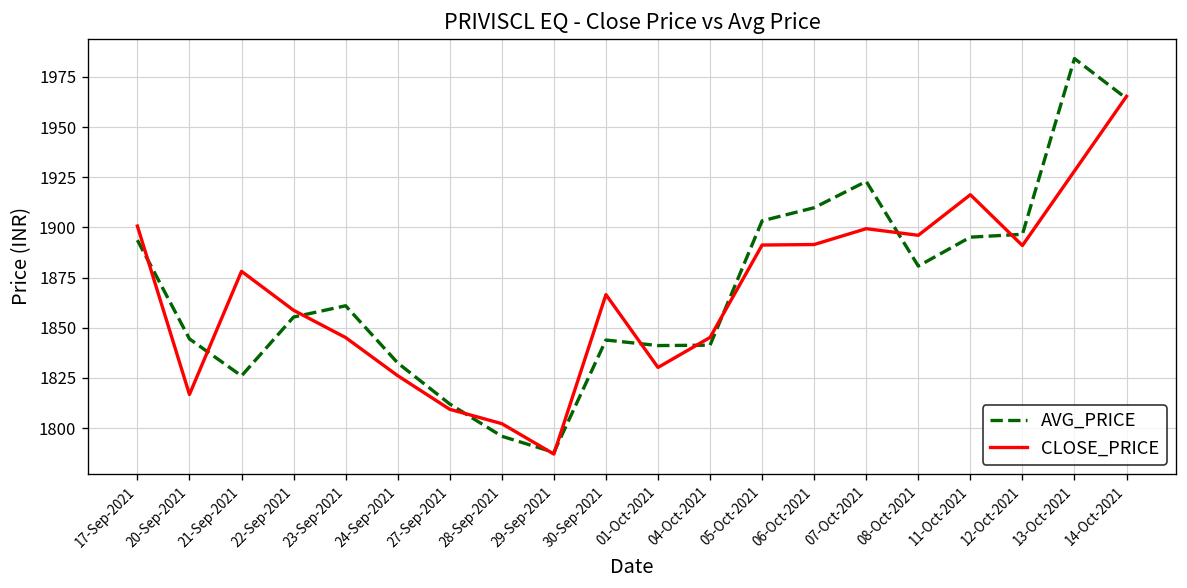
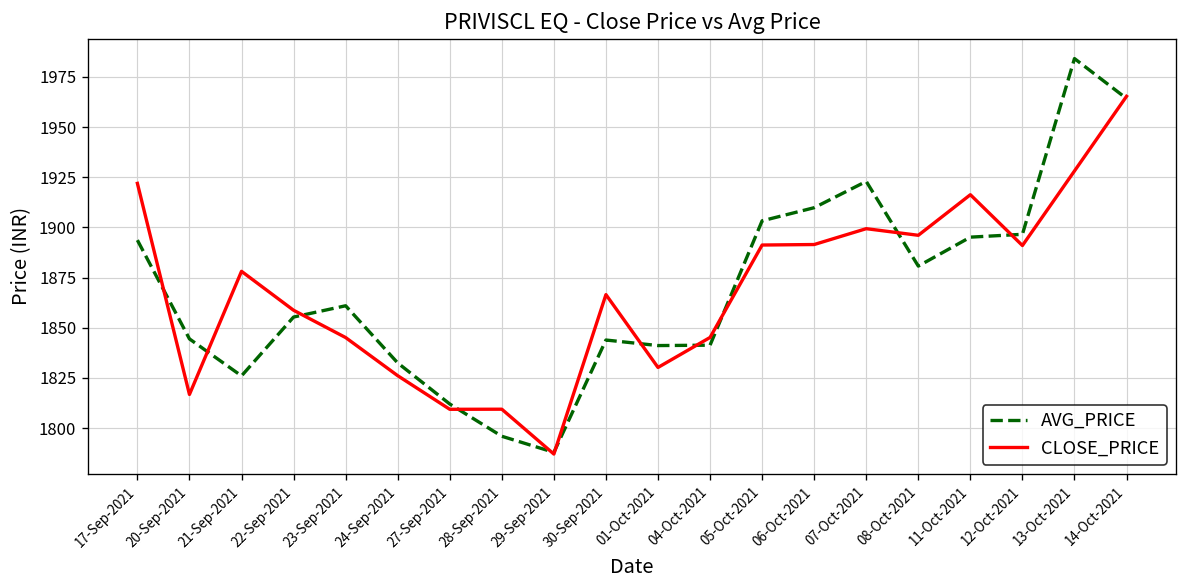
CLOSE_PRICE, 17-Sep-2021: 1901 -> 1922
CLOSE_PRICE, 28-Sep-2021: 1802 -> 1809
